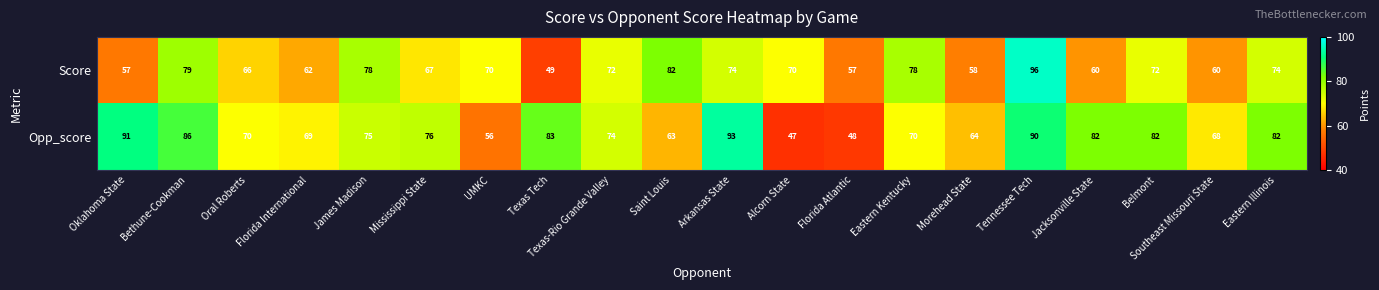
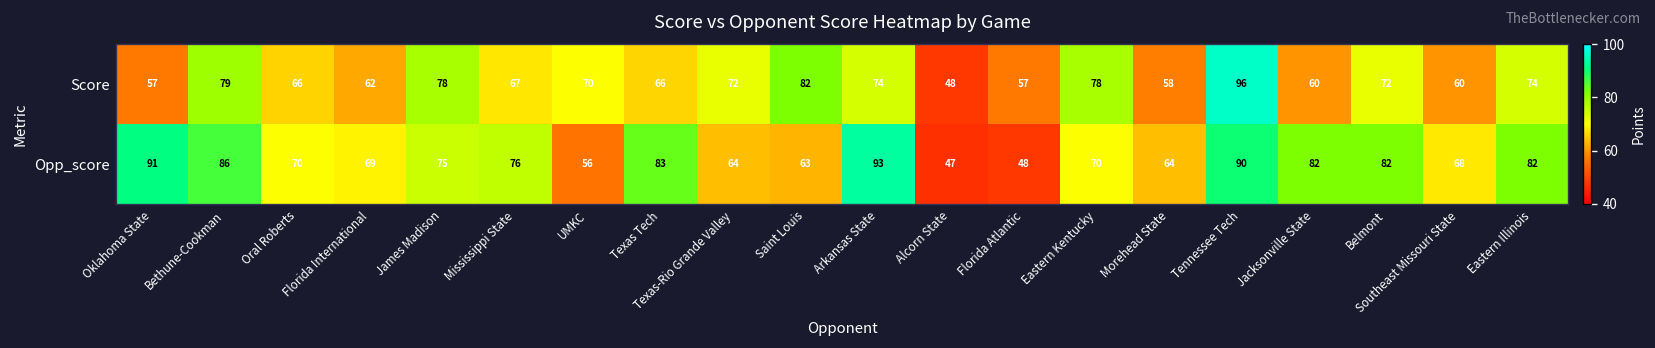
Score, Texas Tech: 49 -> 66
Score, Alcorn State: 70 -> 48
Opp_score, Texas-Rio Grande Valley: 74 -> 64
